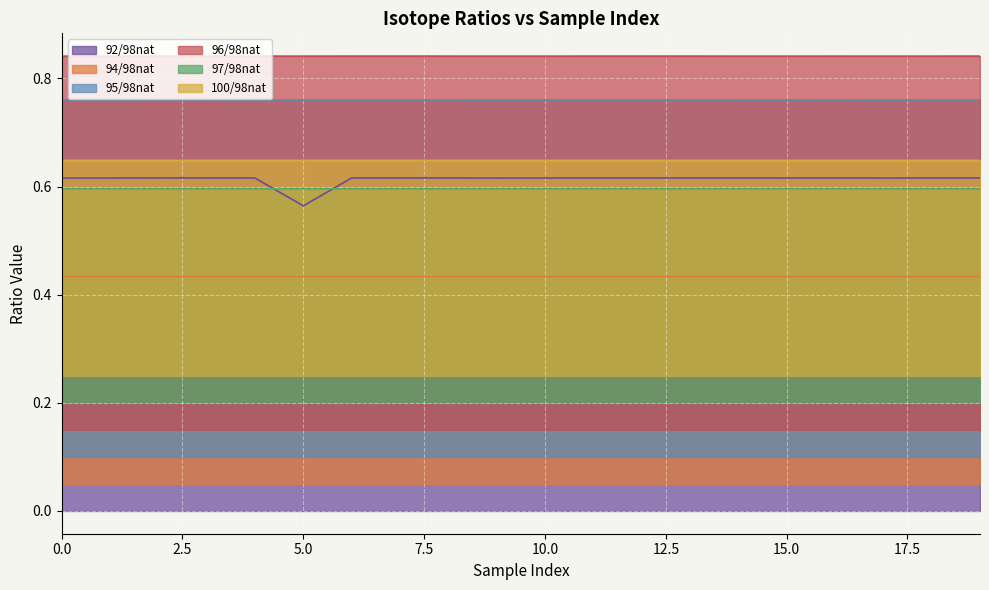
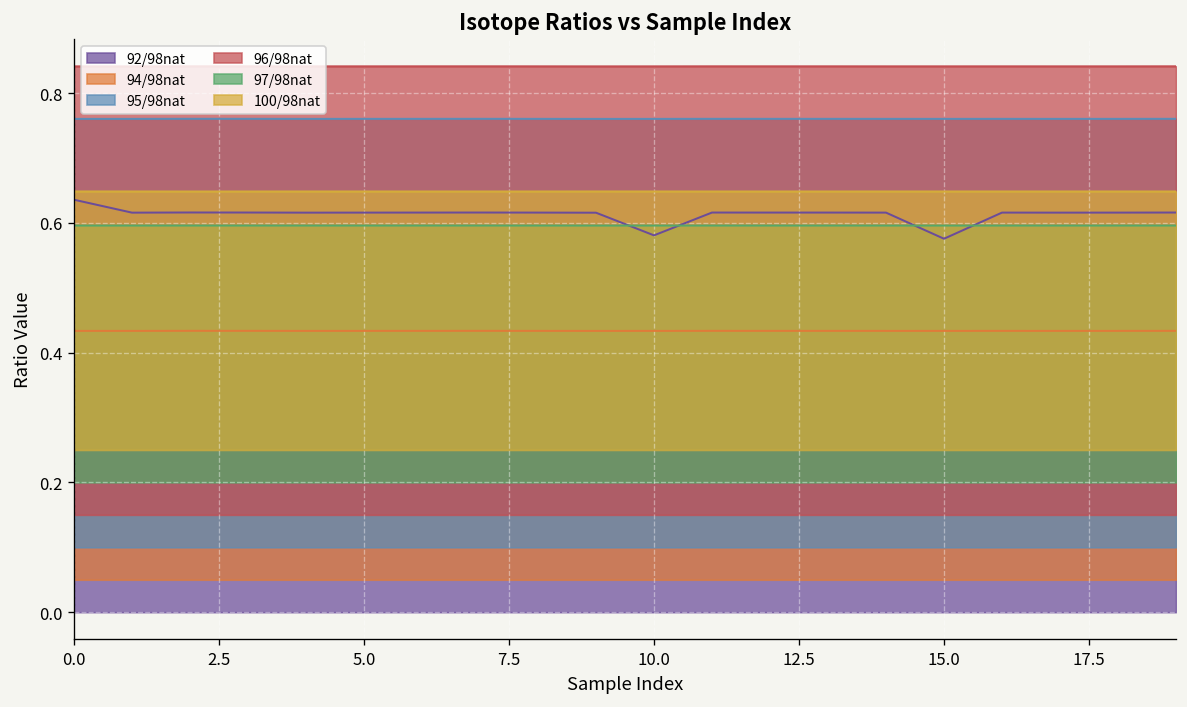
92/98nat, 0.0: 0.62 -> 0.64
92/98nat, 5.0: 0.56 -> 0.62
92/98nat, 10.0: 0.62 -> 0.58
92/98nat, 15.0: 0.62 -> 0.58
